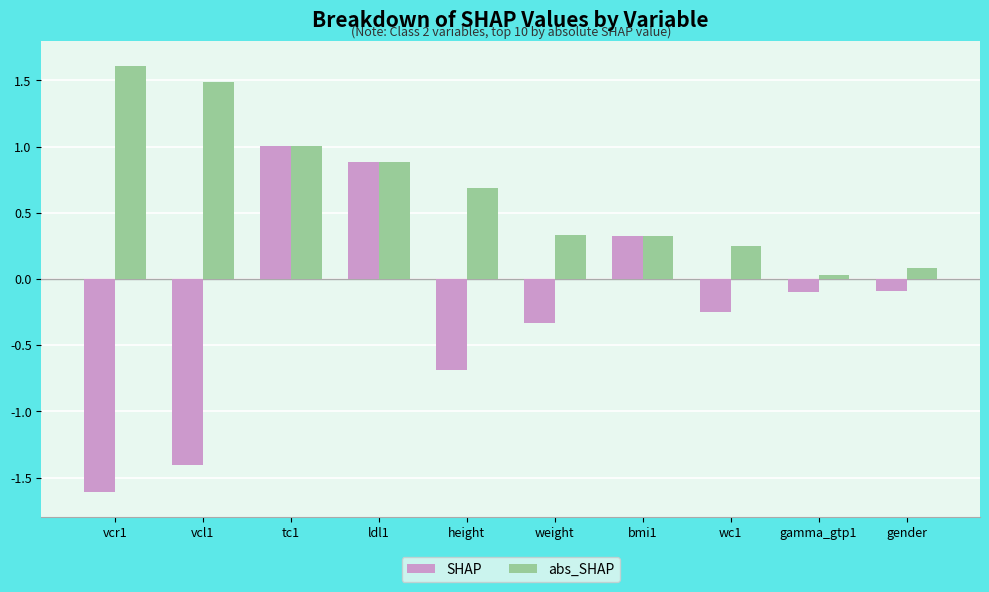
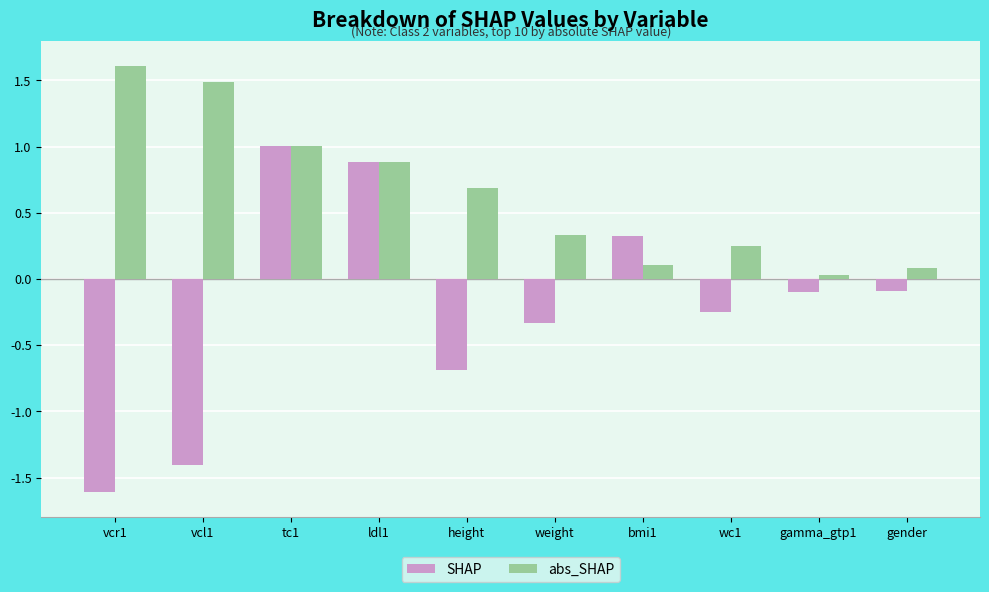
abs_SHAP, bmi1: 0.33 -> 0.11
